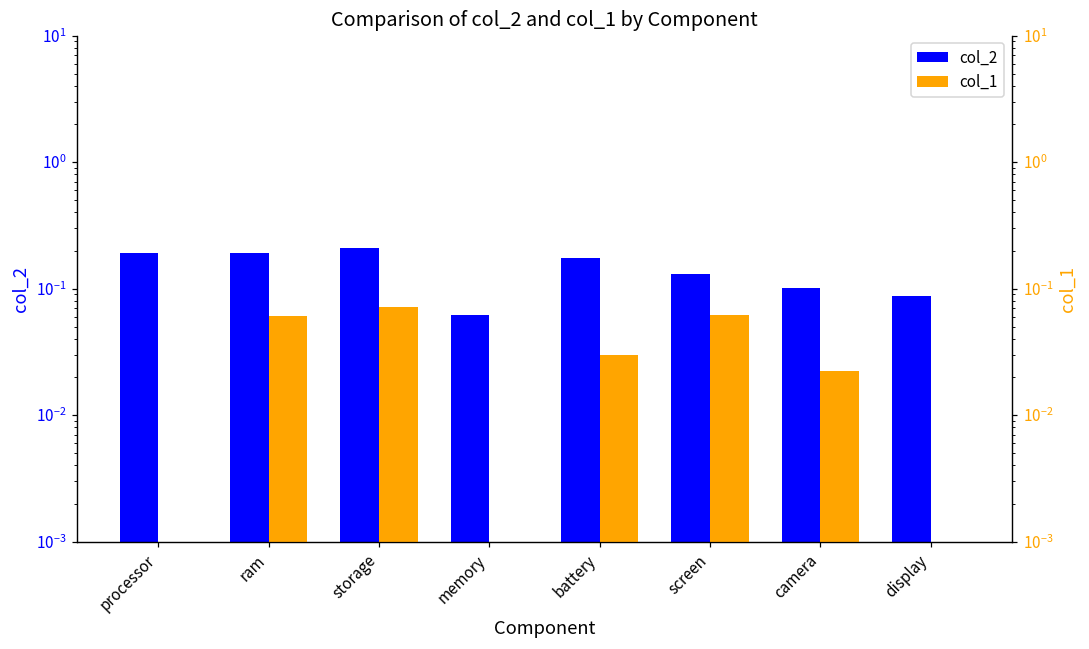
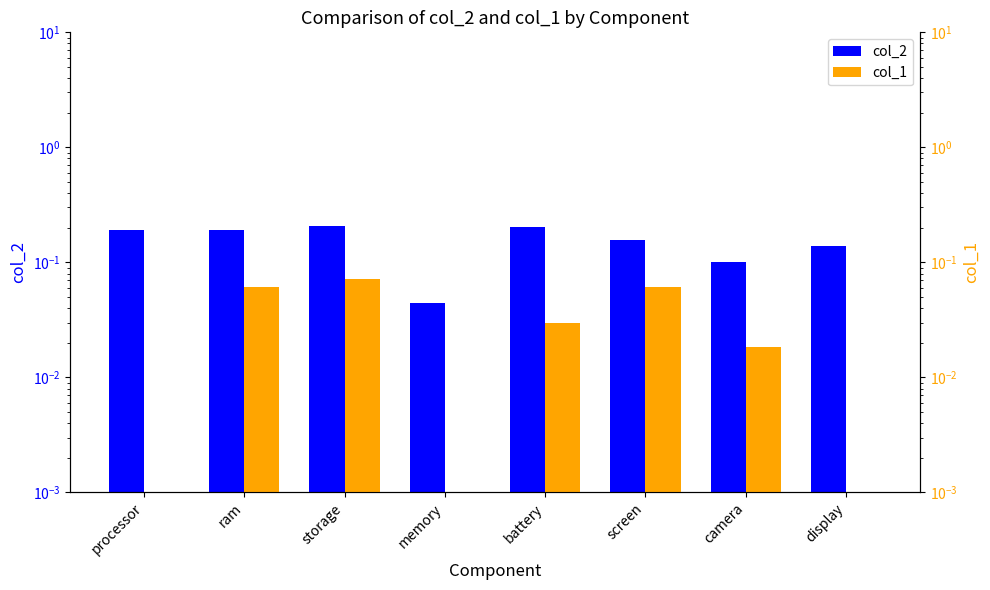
col_2, memory: 0.06 -> 0.044
col_2, battery: 0.17 -> 0.20
col_2, screen: 0.13 -> 0.16
col_2, display: 0.09 -> 0.14
col_1, camera: 0.022 -> 0.018
